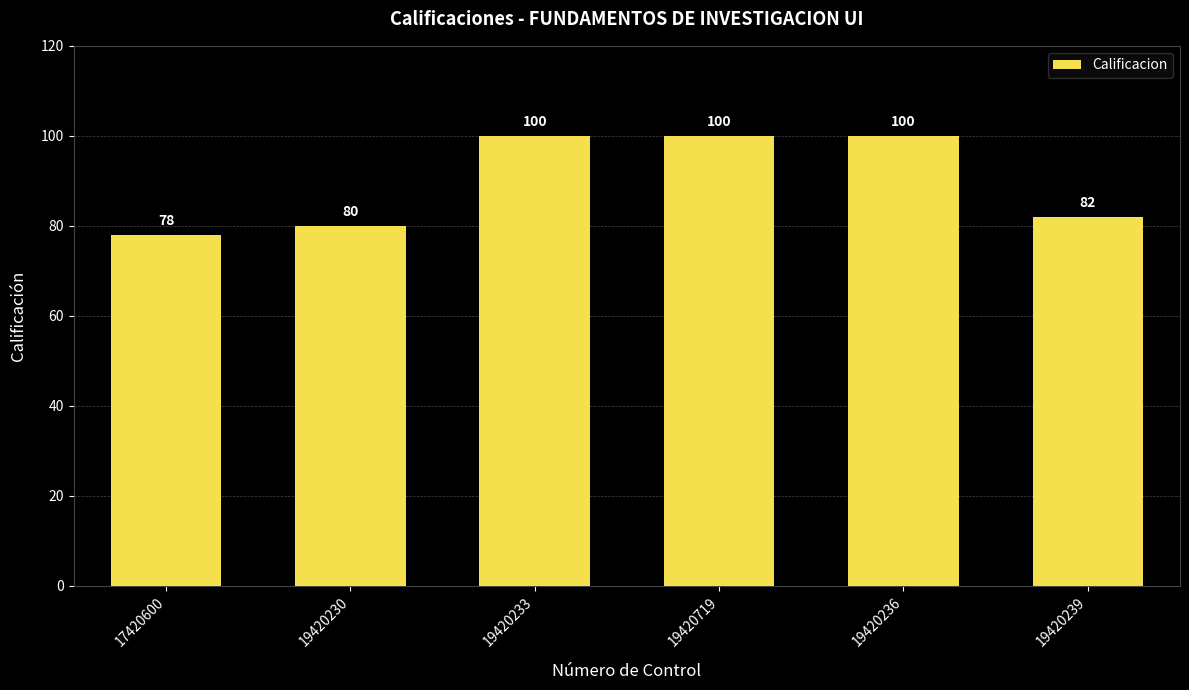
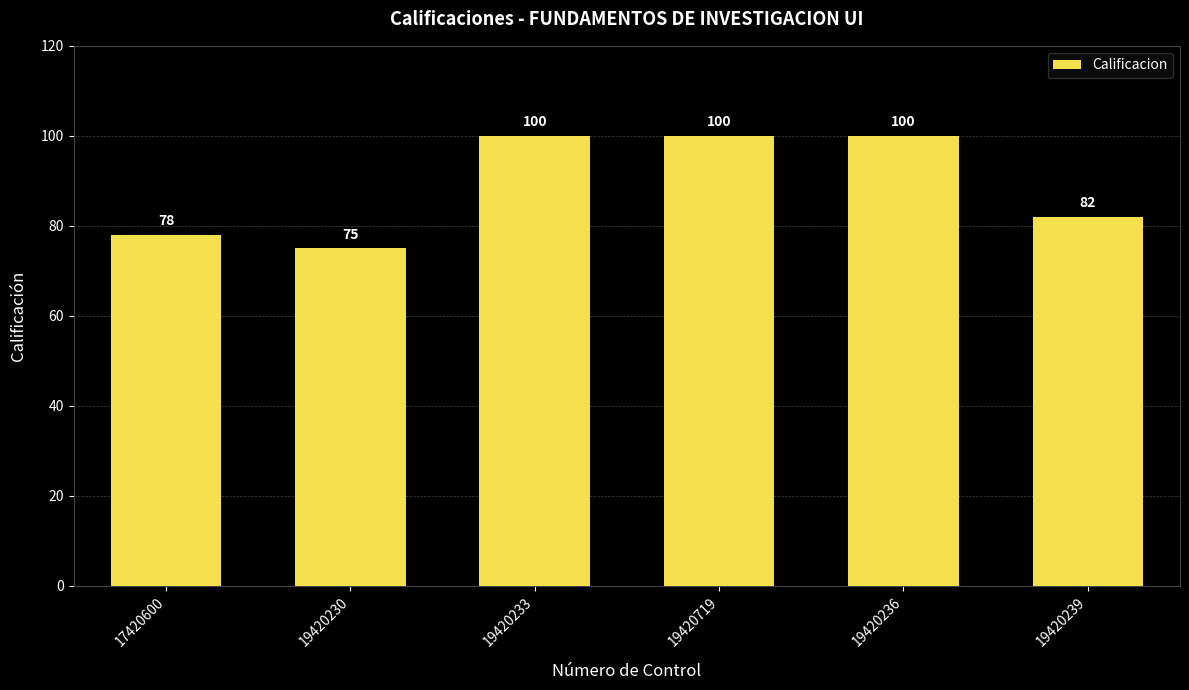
19420230: 80 -> 75
